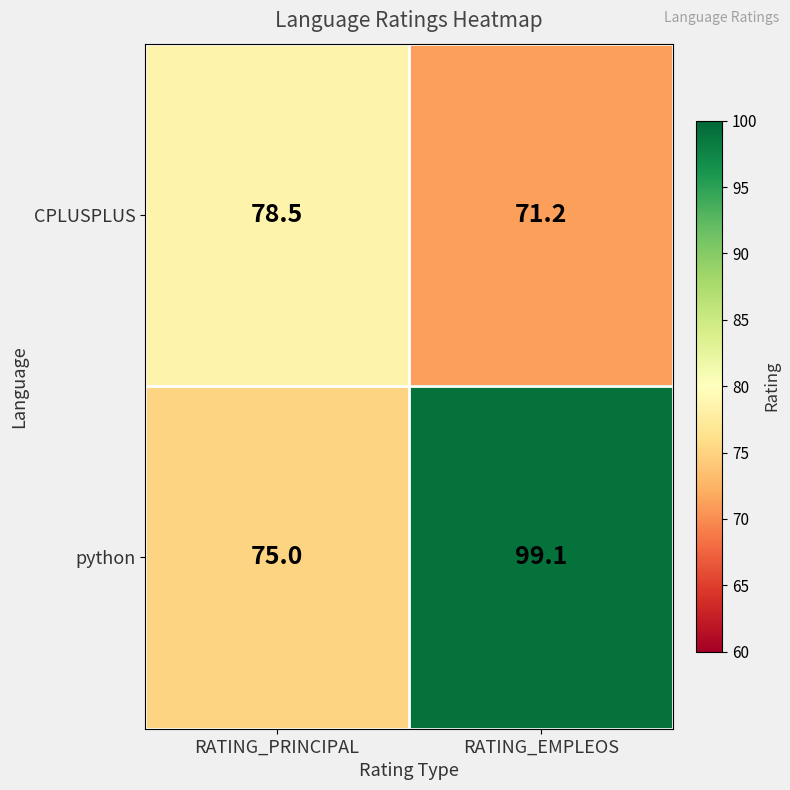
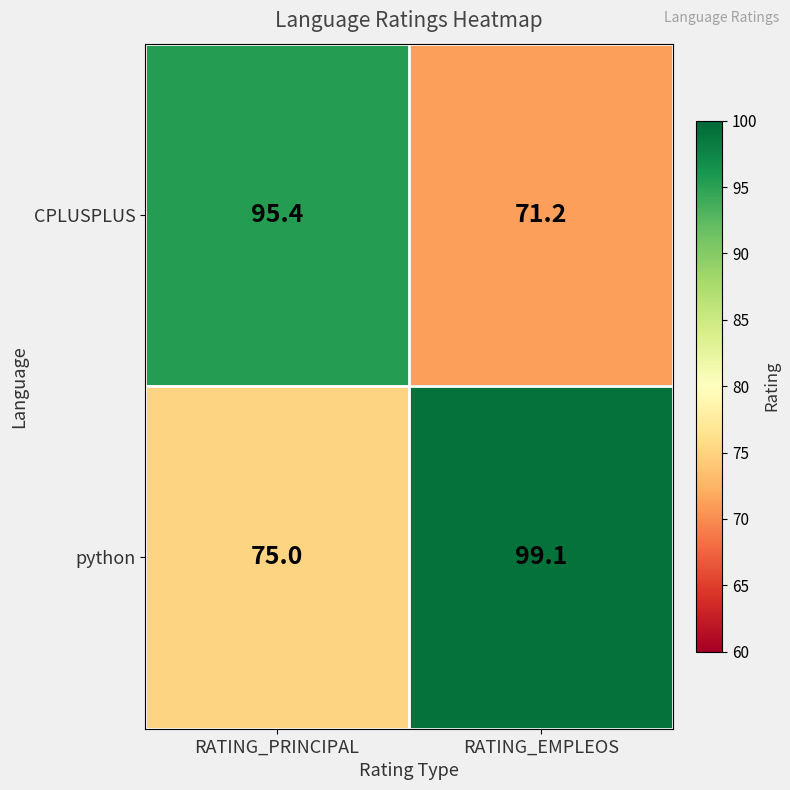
CPLUSPLUS, RATING_PRINCIPAL: 78.5 -> 95.4
